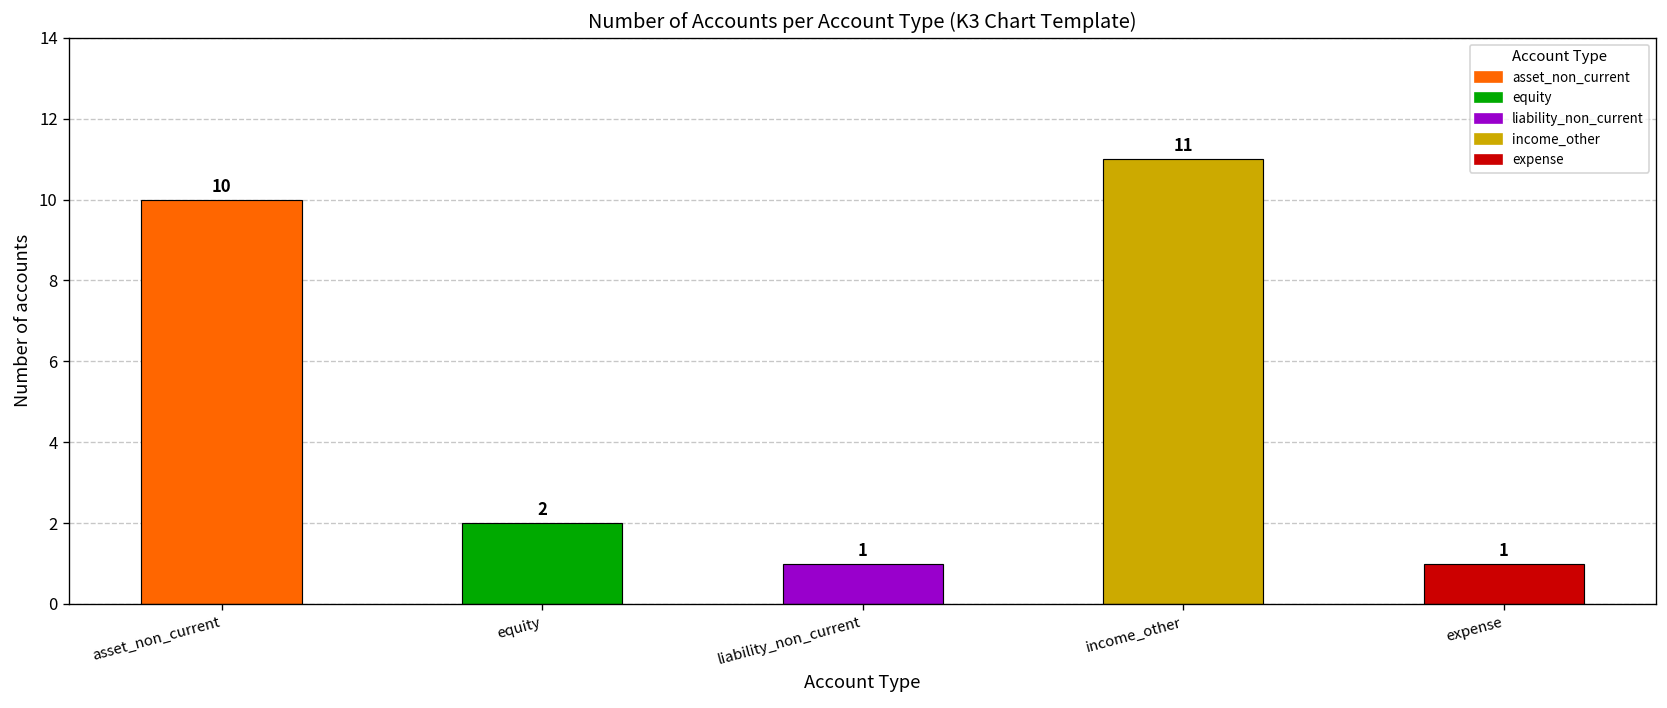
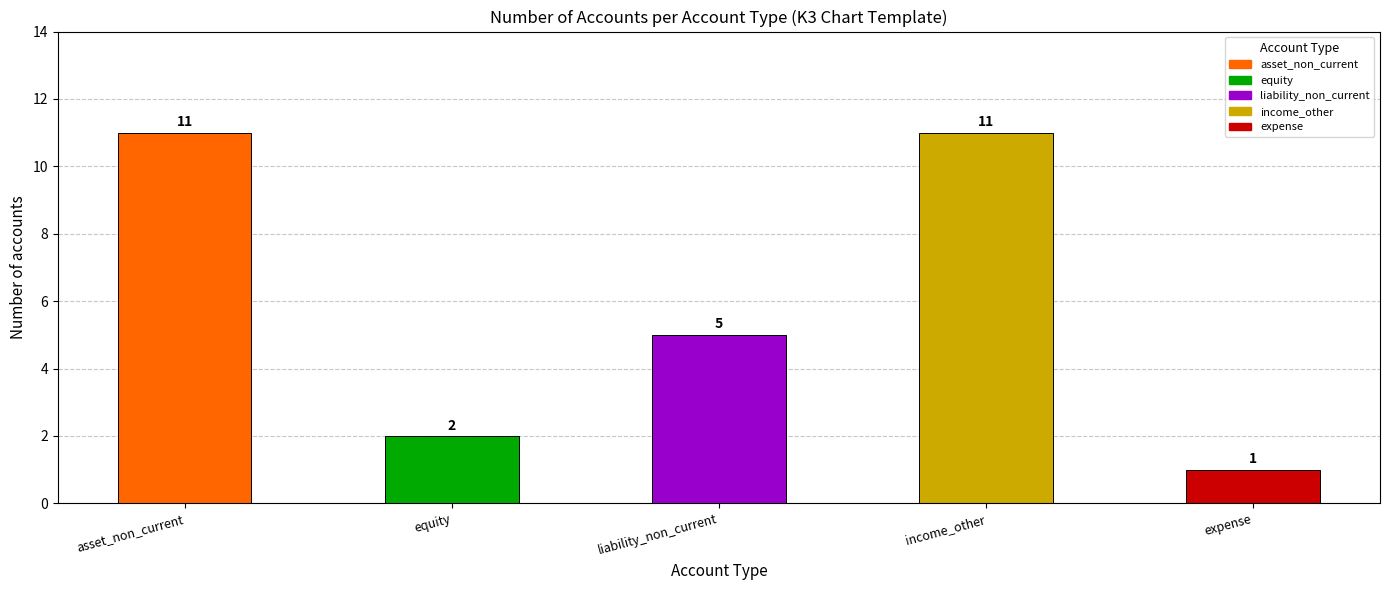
asset_non_current: 10 -> 11
liability_non_current: 1 -> 5
